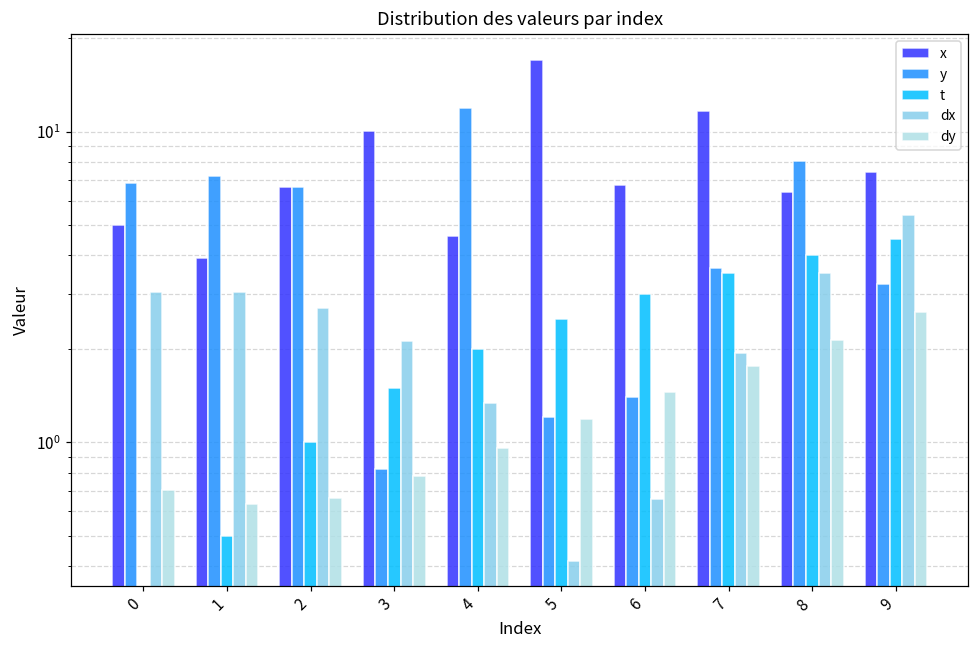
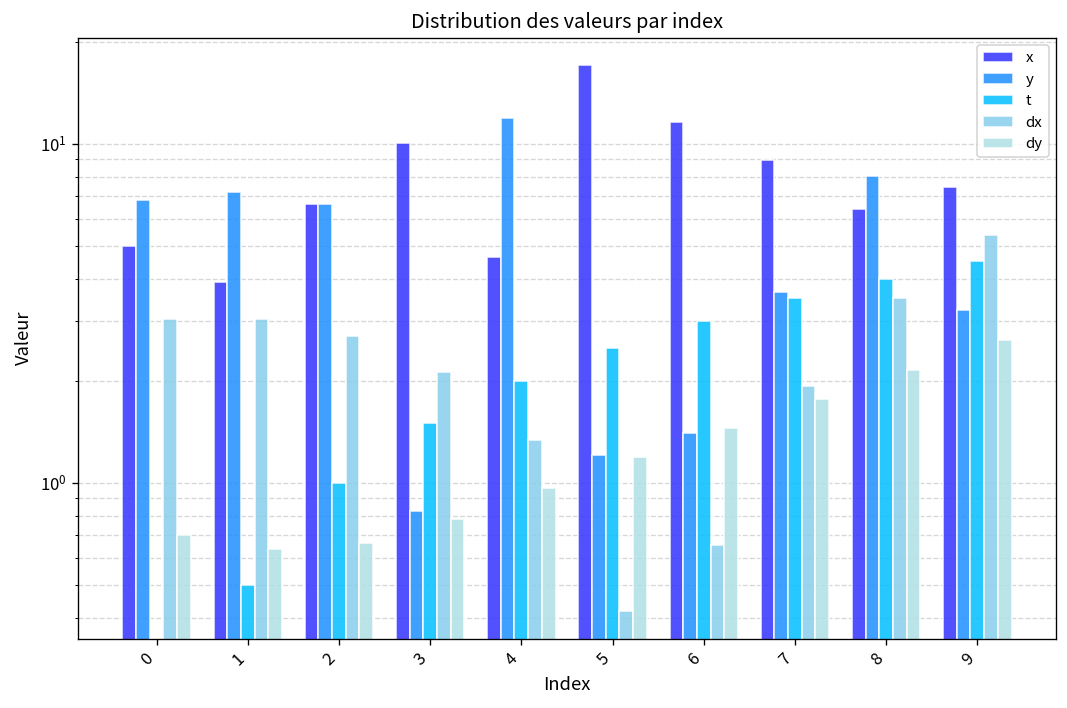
x, 6: 6.7 -> 11.6
x, 7: 11.6 -> 9.0
